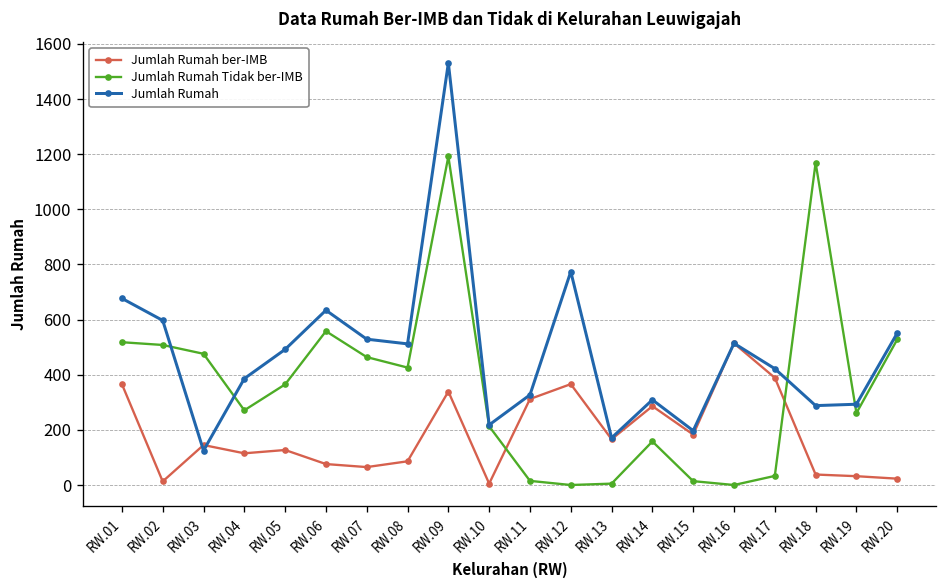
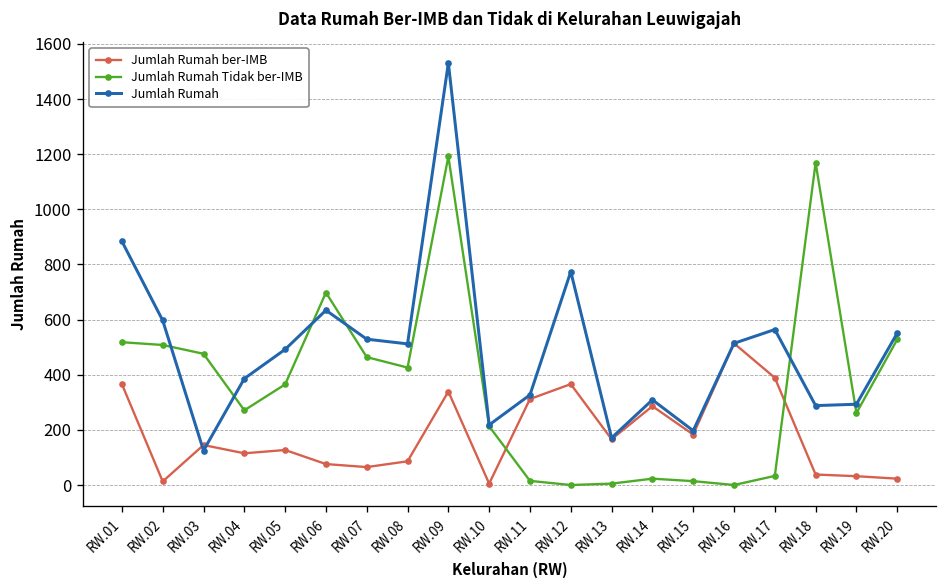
Jumlah Rumah, RW.01: 680 -> 880
Jumlah Rumah Tidak ber-IMB, RW.06: 560 -> 700
Jumlah Rumah Tidak ber-IMB, RW.14: 160 -> 20
Jumlah Rumah, RW.17: 420 -> 560
